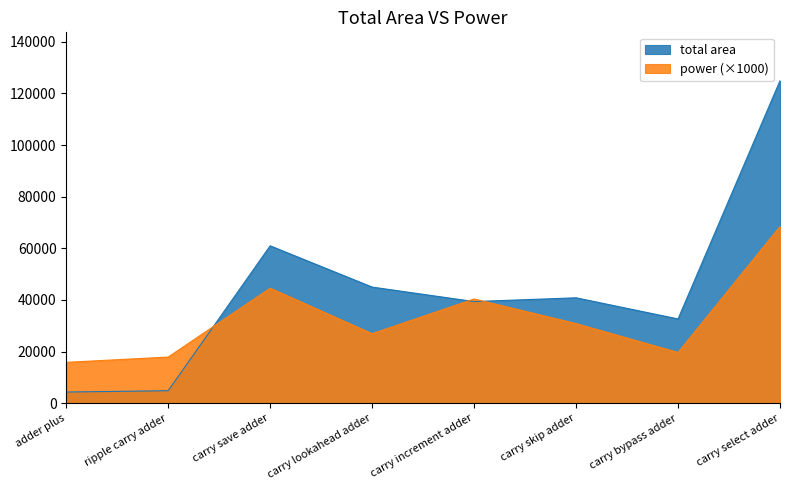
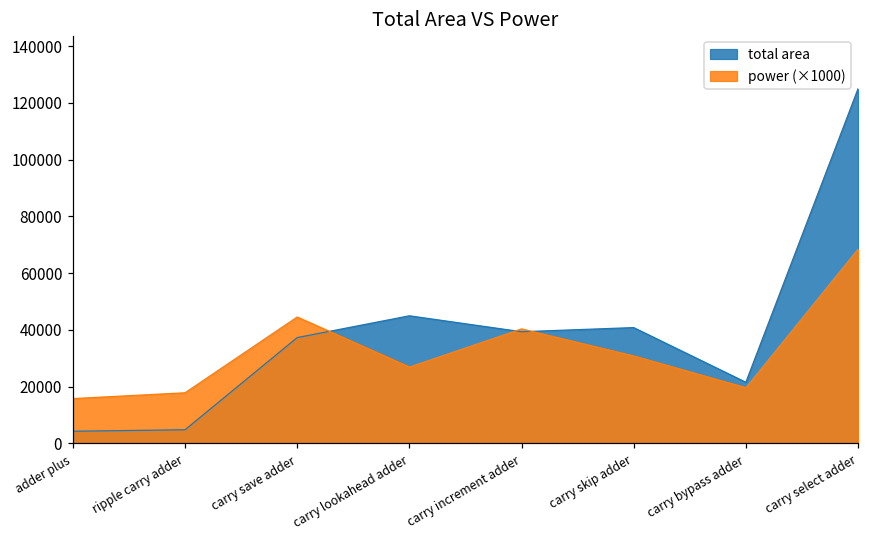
total area, carry save adder: 61000 -> 37000
total area, carry bypass adder: 33000 -> 22000
